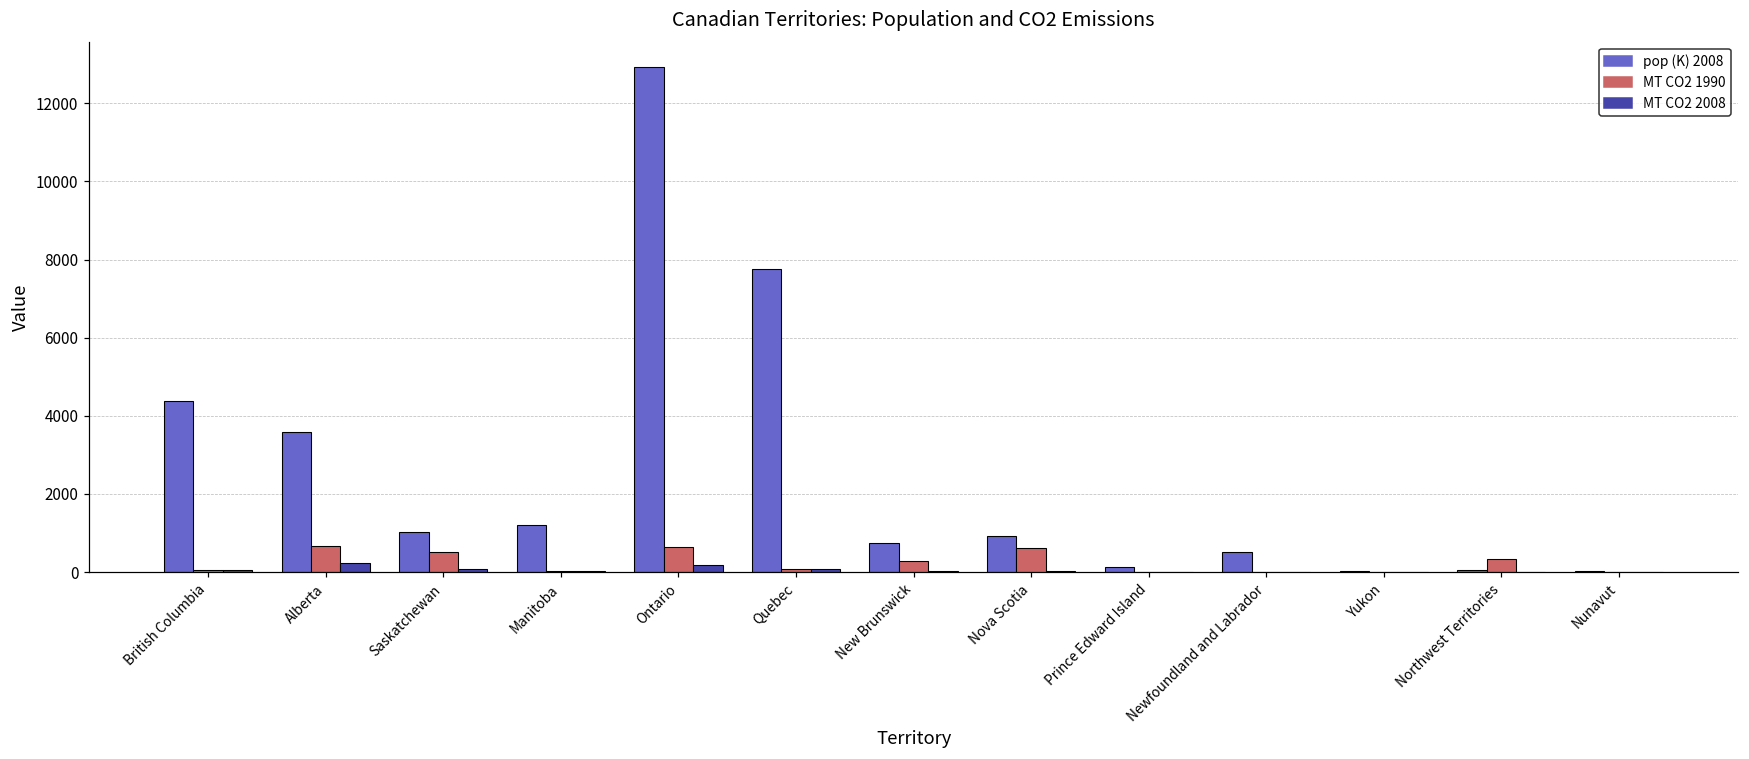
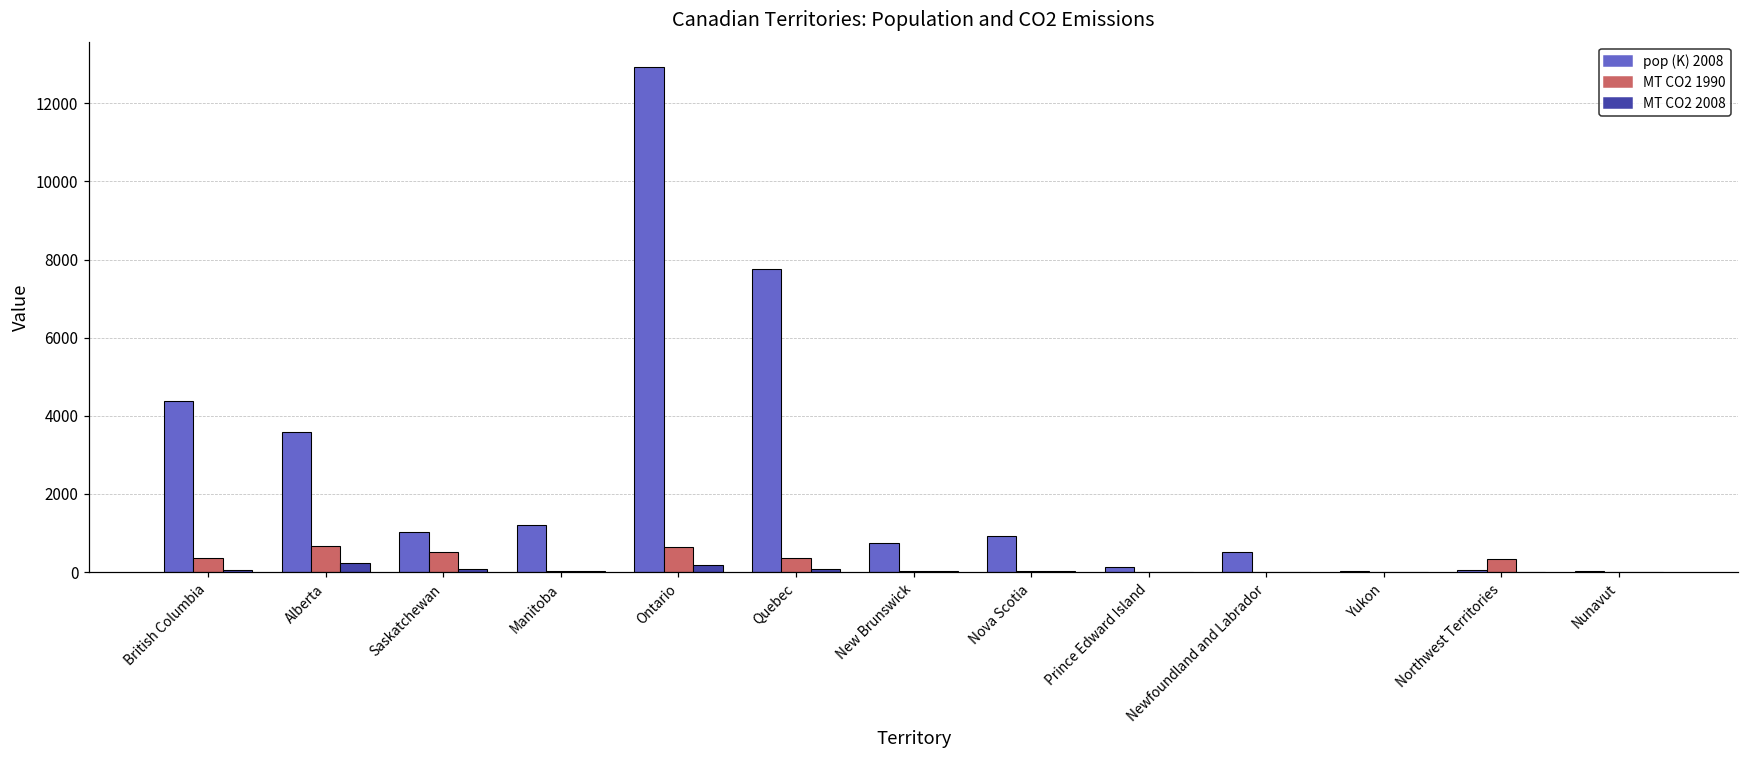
MT CO2 1990, British Columbia: 0 -> 400
MT CO2 1990, Quebec: 100 -> 400
MT CO2 1990, New Brunswick: 300 -> 0
MT CO2 1990, Nova Scotia: 600 -> 0
